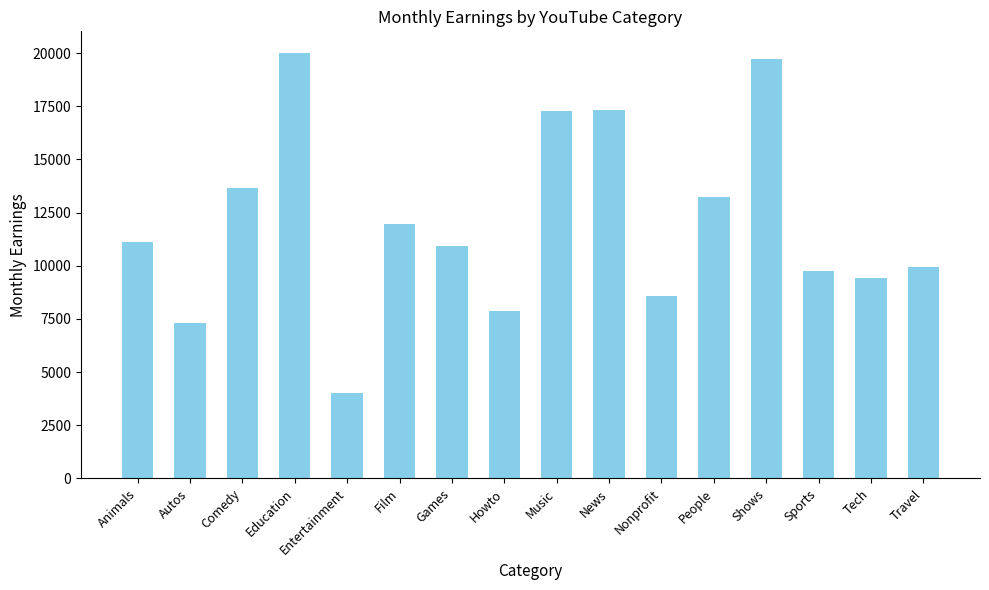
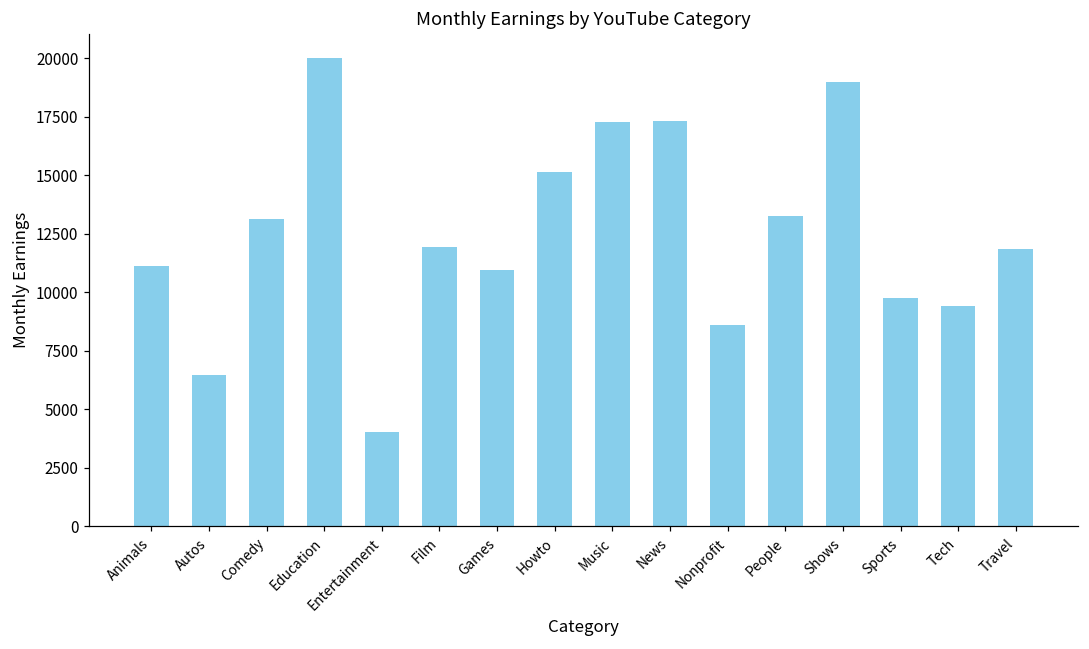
Autos: 7300 -> 6500
Comedy: 13600 -> 13100
Howto: 7900 -> 15200
Shows: 19700 -> 19000
Travel: 9900 -> 11900
